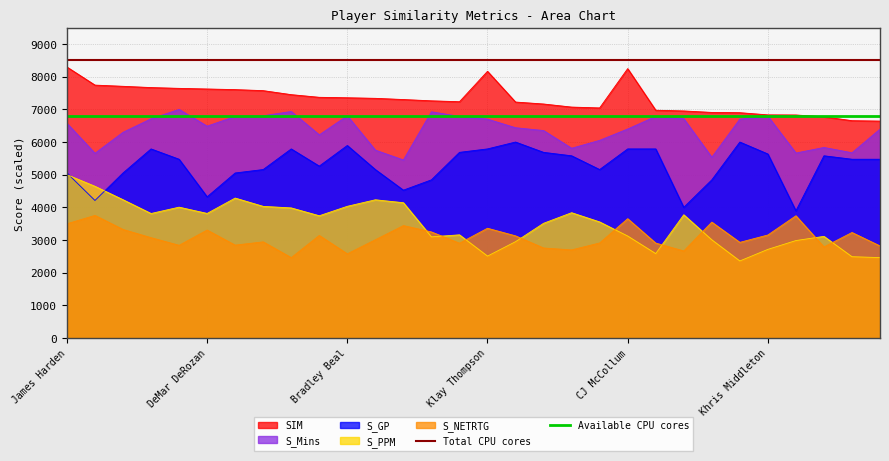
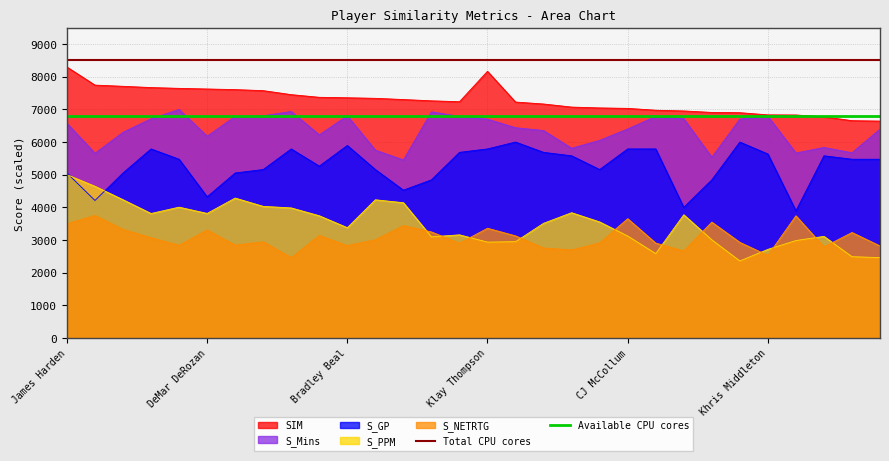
S_Mins, DeMar DeRozan: 6500 -> 6200
S_PPM, Bradley Beal: 4000 -> 3400
S_NETRTG, Bradley Beal: 2600 -> 2800
S_PPM, Klay Thompson: 2500 -> 2900
SIM, CJ McCollum: 8200 -> 7000
S_NETRTG, Khris Middleton: 3200 -> 2500
